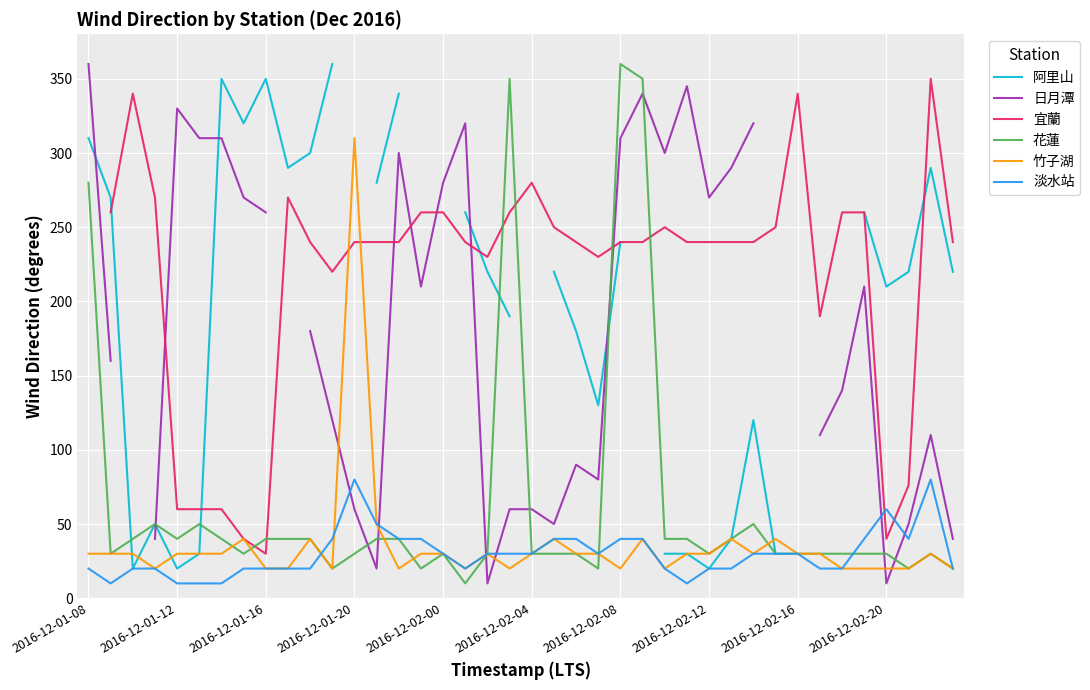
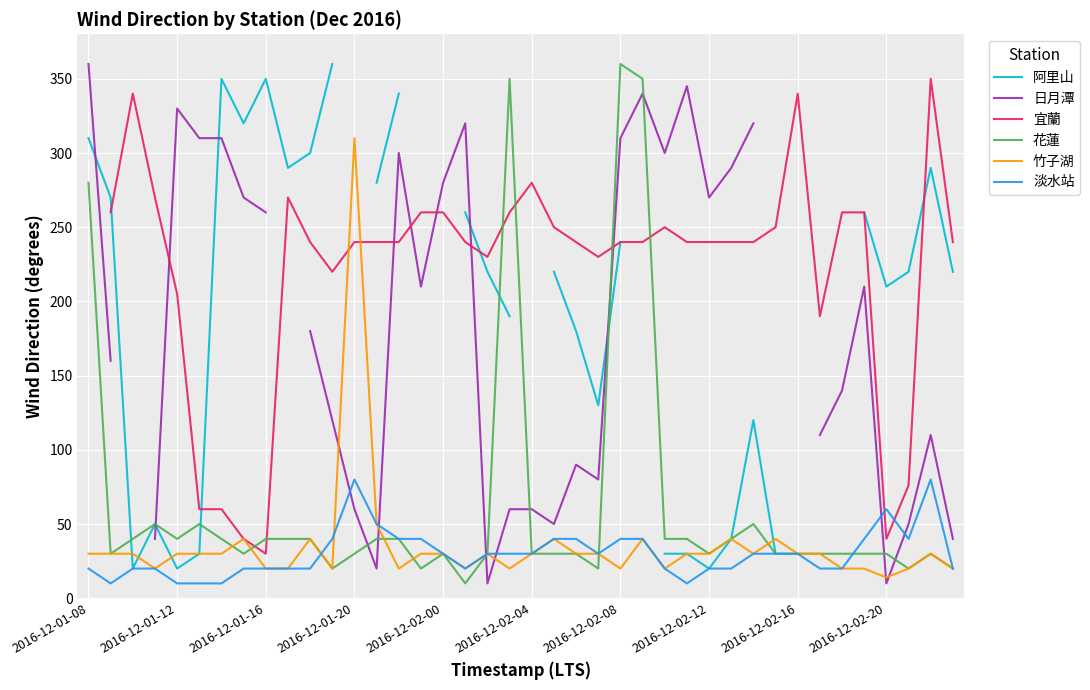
宜蘭, 2016-12-01-12: 60 -> 205
竹子湖, 2016-12-02-20: 20 -> 14
